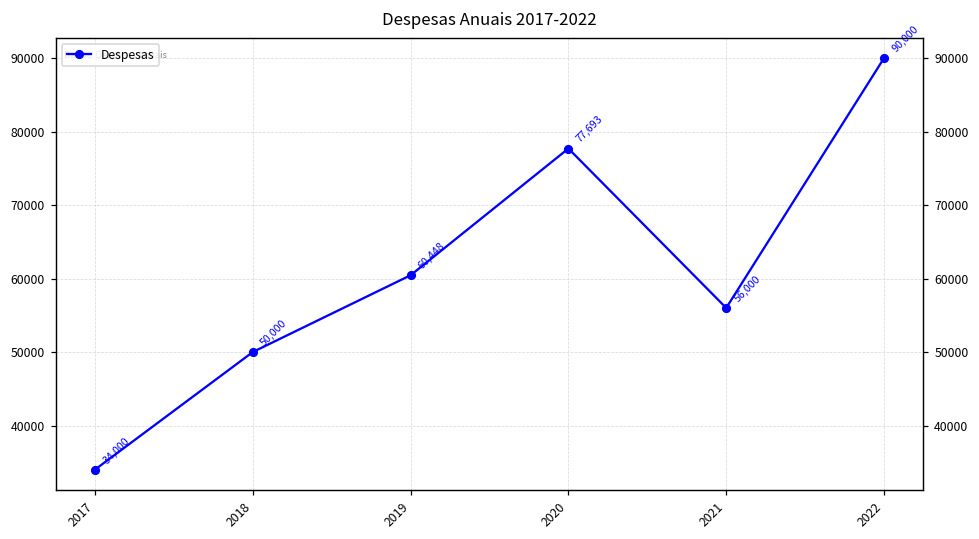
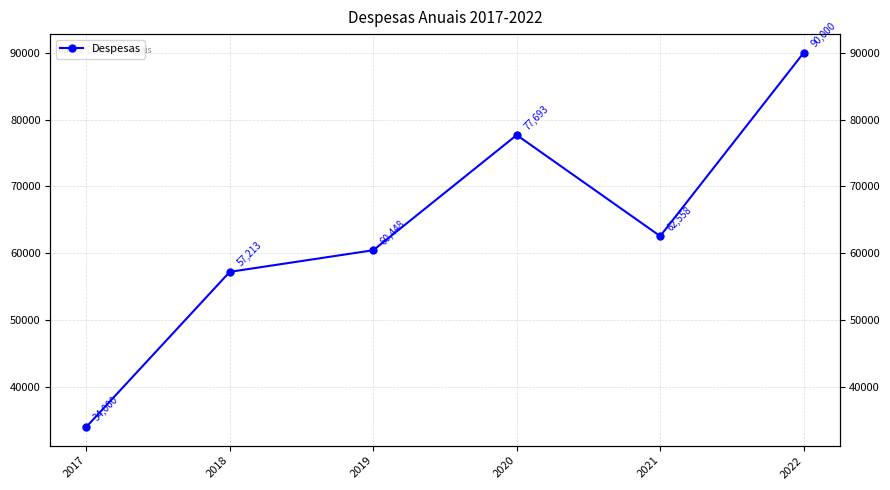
2018: 50,000 -> 57,213
2021: 56,000 -> 62,558
